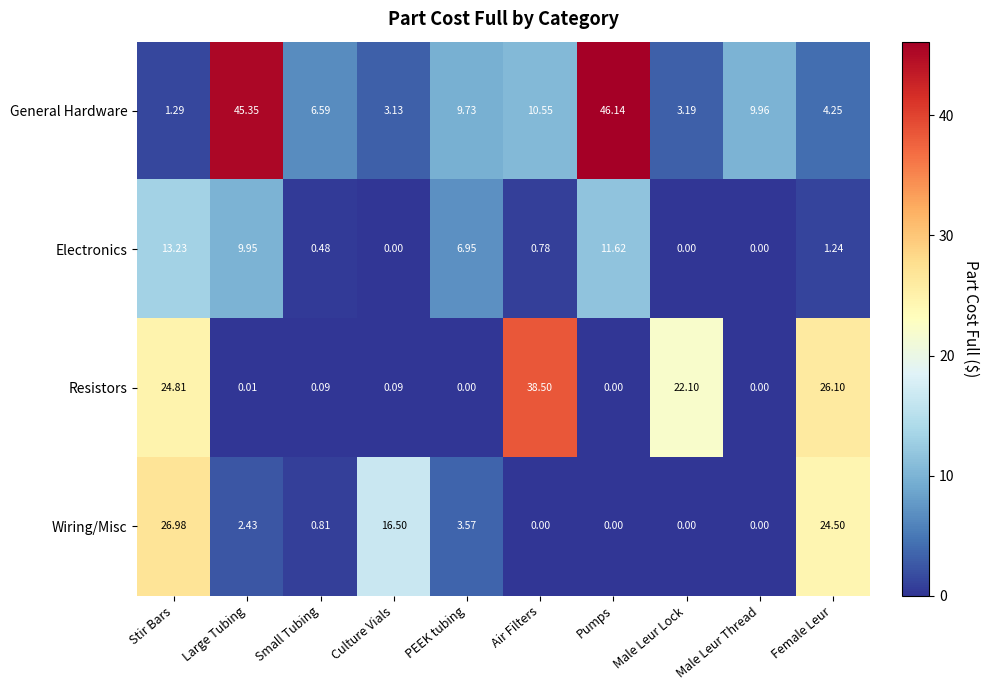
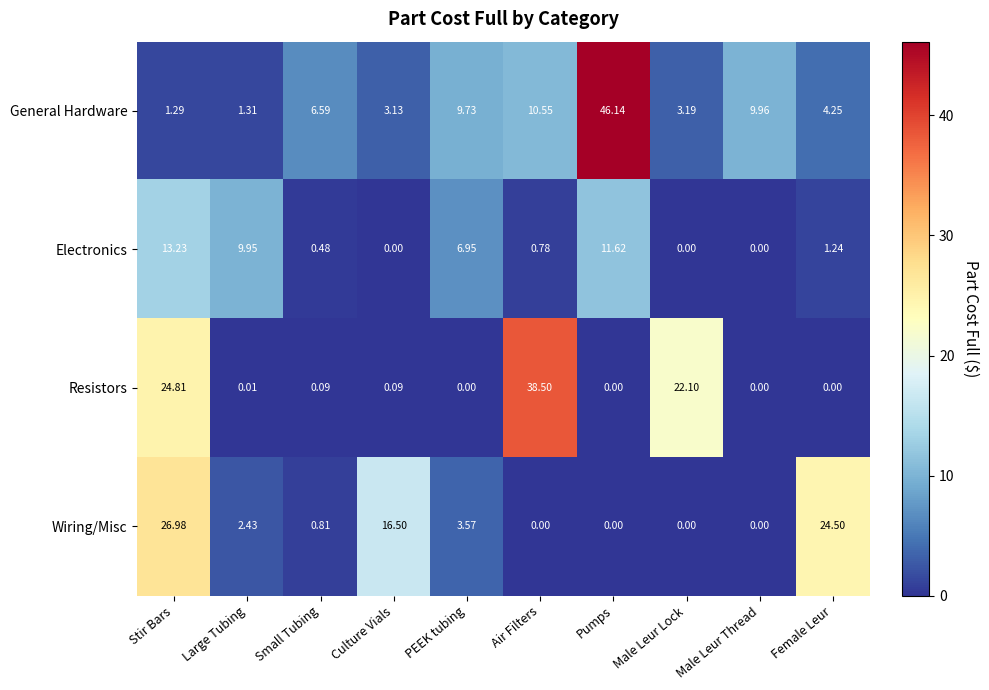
General Hardware, Large Tubing: 45.35 -> 1.31
Resistors, Female Leur: 26.10 -> 0.00
